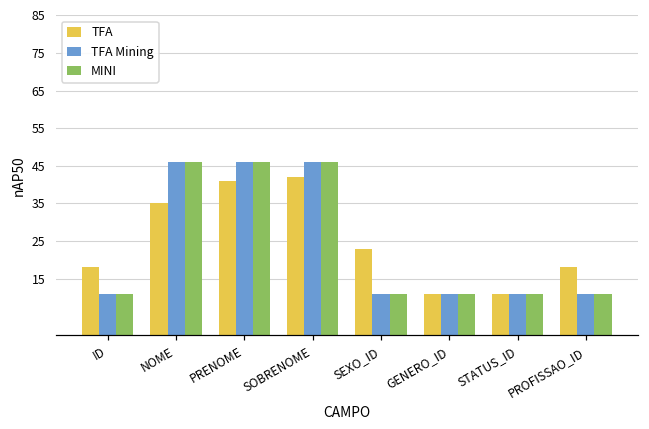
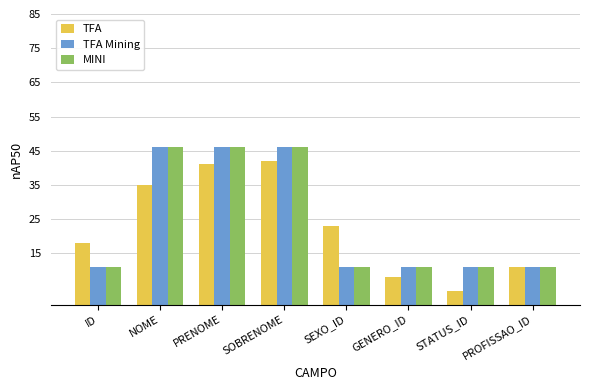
TFA, GENERO_ID: 11 -> 8
TFA, STATUS_ID: 11 -> 4
TFA, PROFISSAO_ID: 18 -> 11
